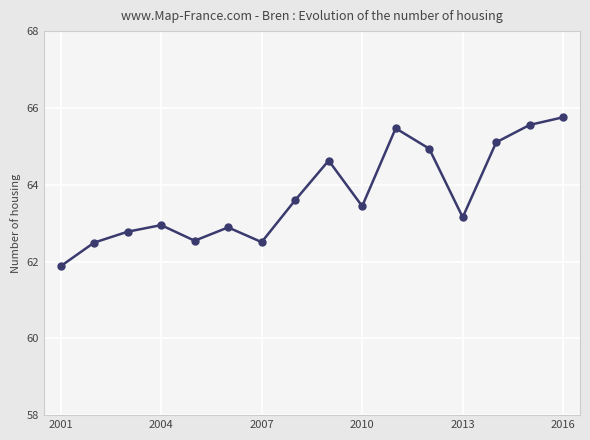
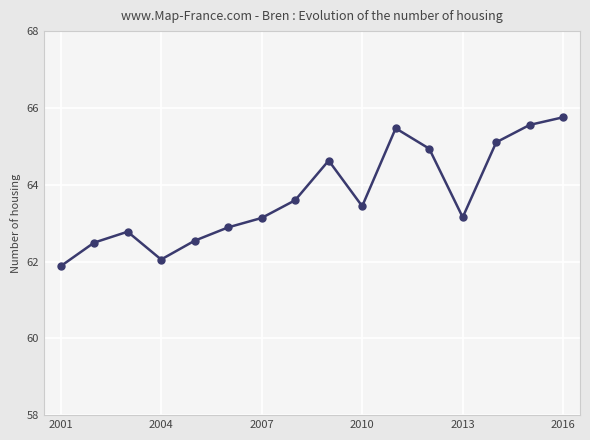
2004: 62.9 -> 62.1
2007: 62.5 -> 63.1
